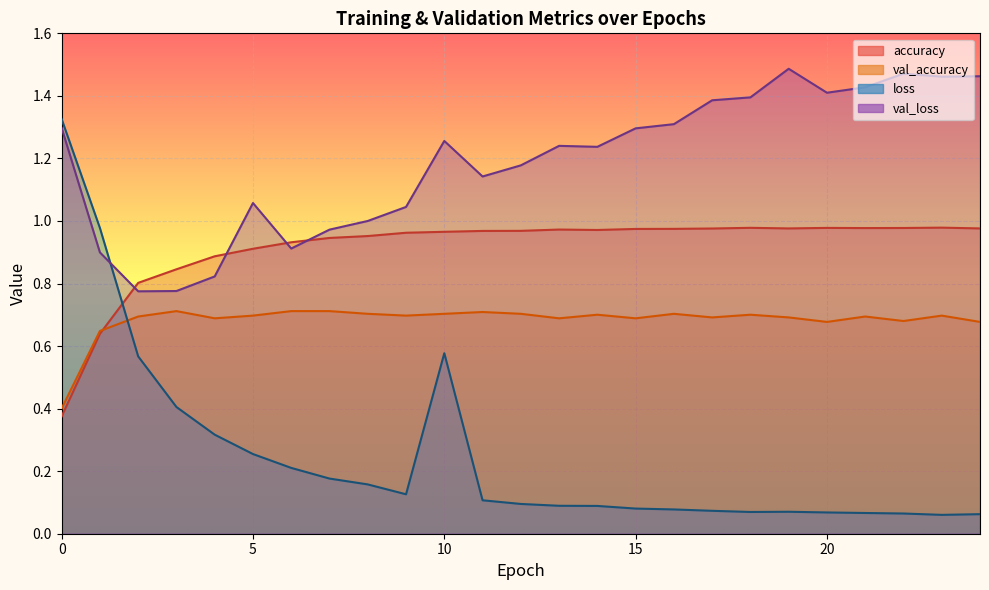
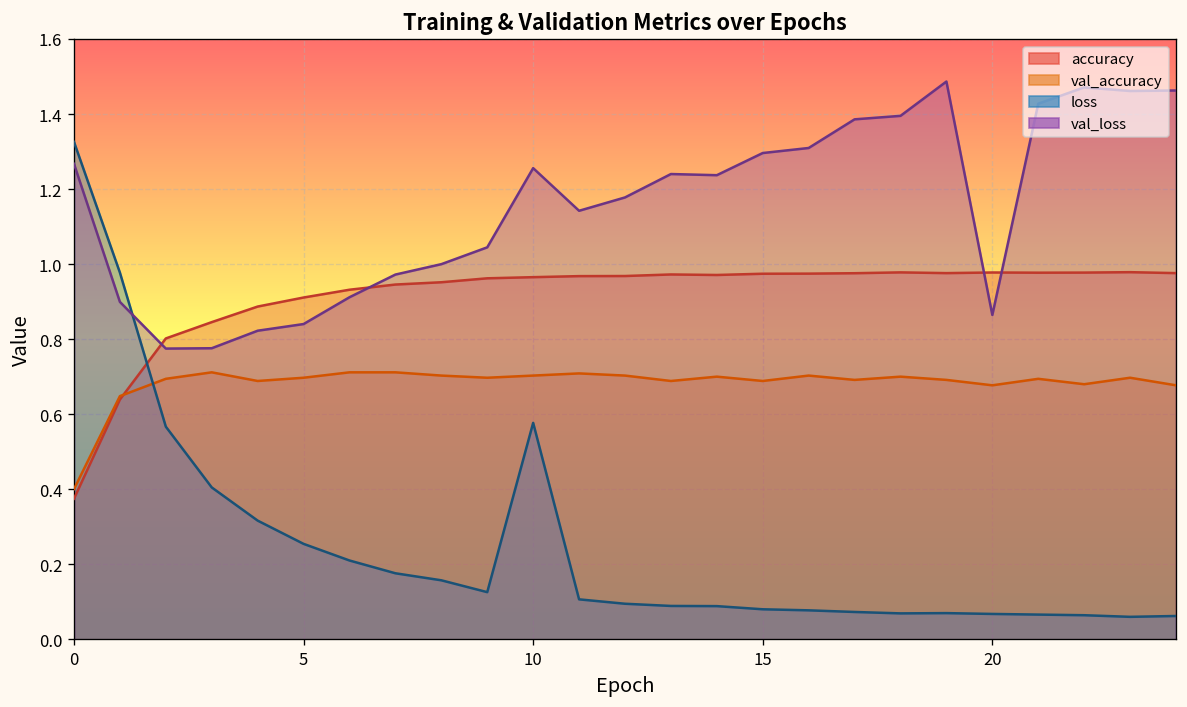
val_loss, 0: 1.30 -> 1.27
val_loss, 5: 1.06 -> 0.84
val_loss, 20: 1.41 -> 0.86
